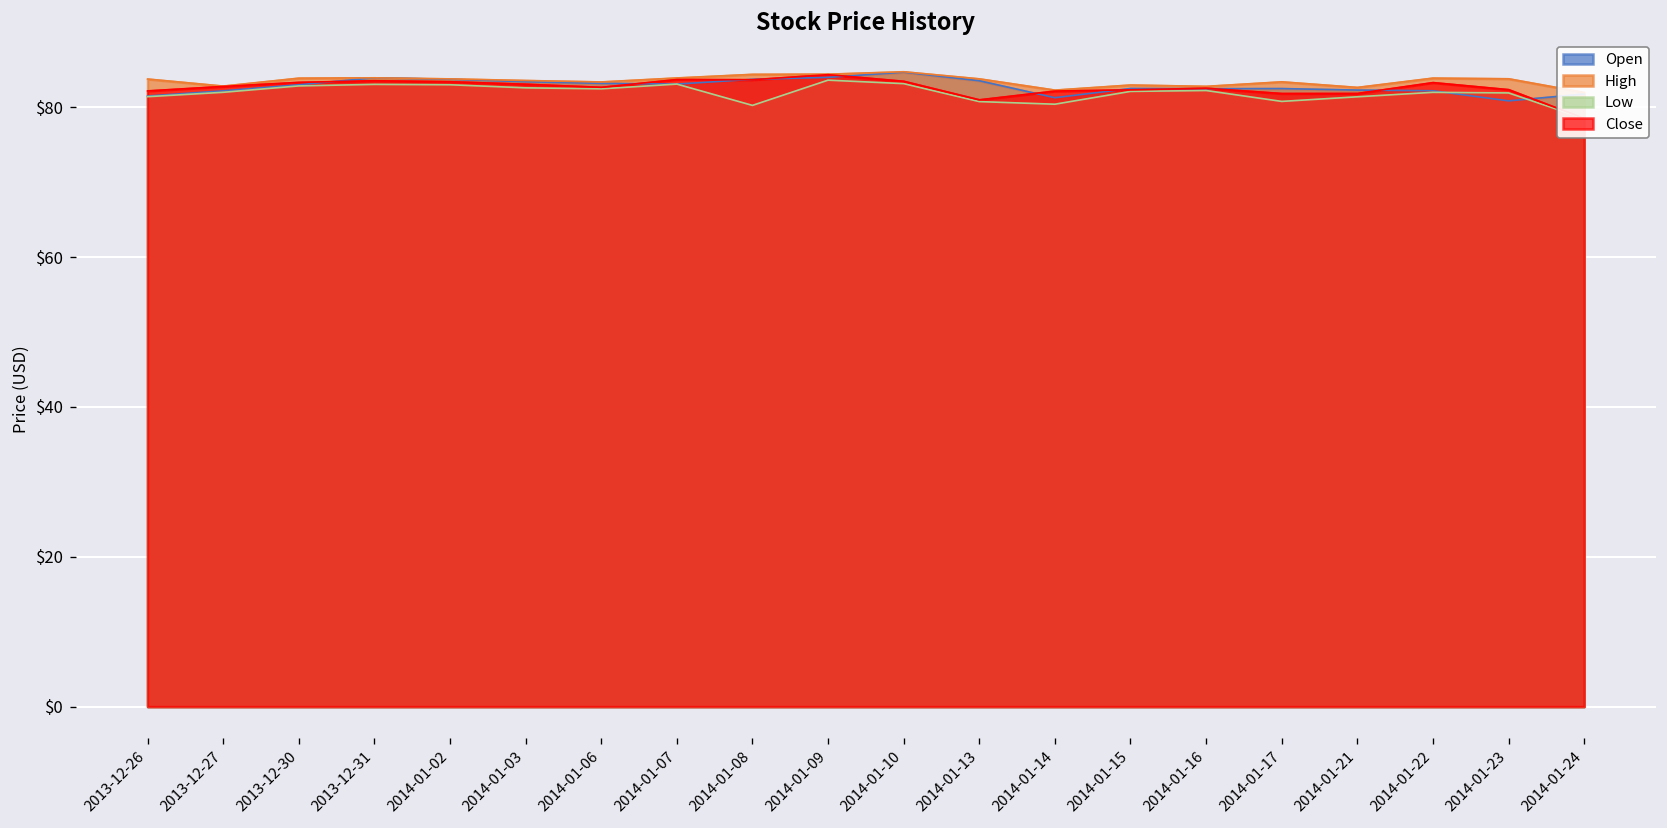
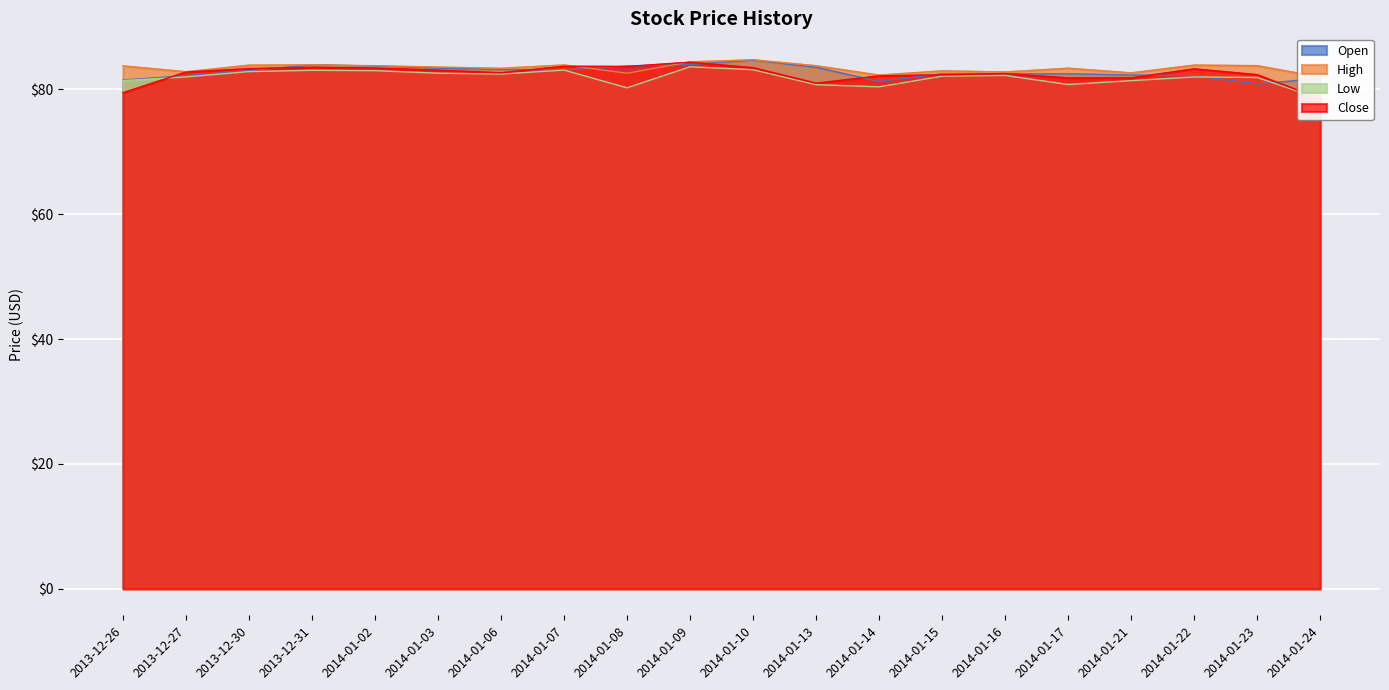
Close, 2013-12-26: $82 -> $79
High, 2014-01-08: $84 -> $83
